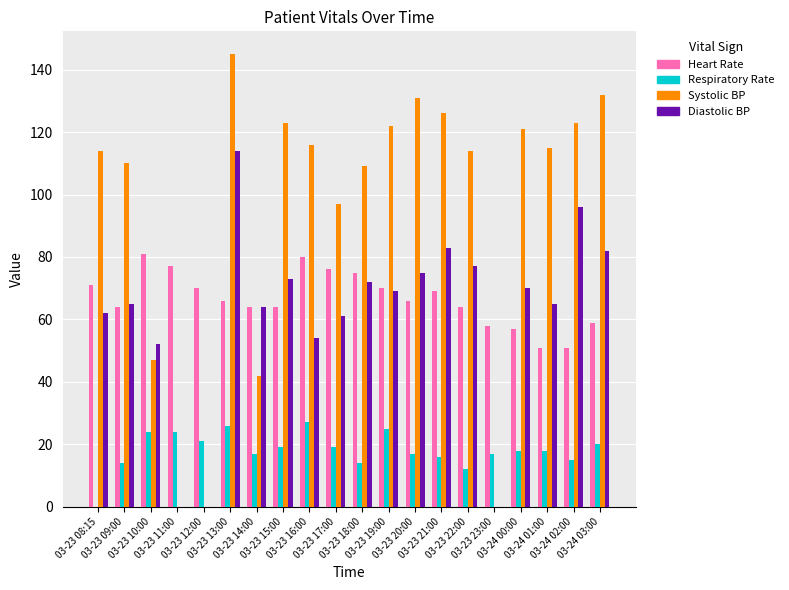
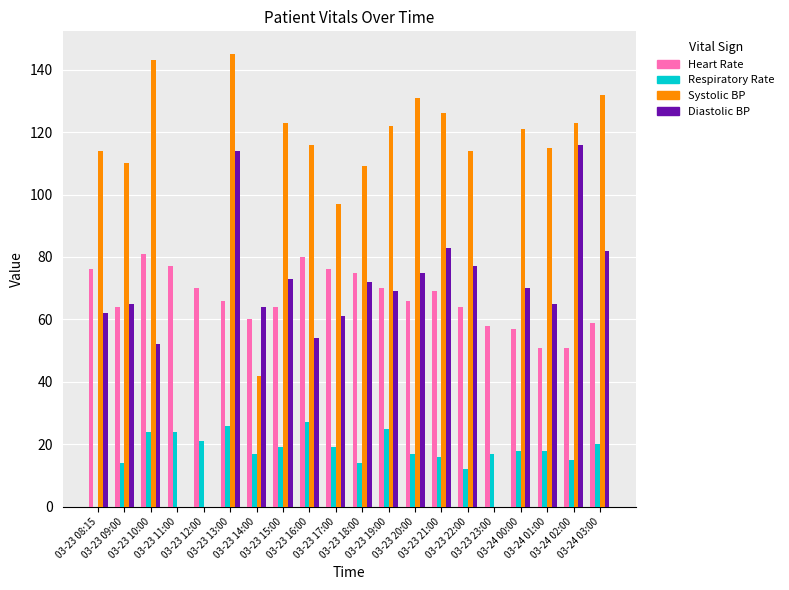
Heart Rate, 03-23 08:15: 71 -> 76
Systolic BP, 03-23 10:00: 47 -> 143
Heart Rate, 03-23 14:00: 64 -> 60
Diastolic BP, 03-24 02:00: 96 -> 116
